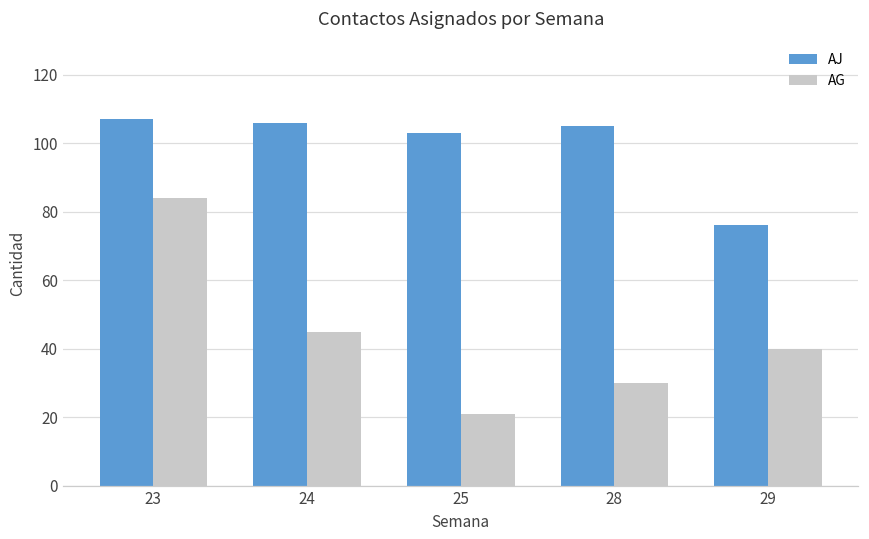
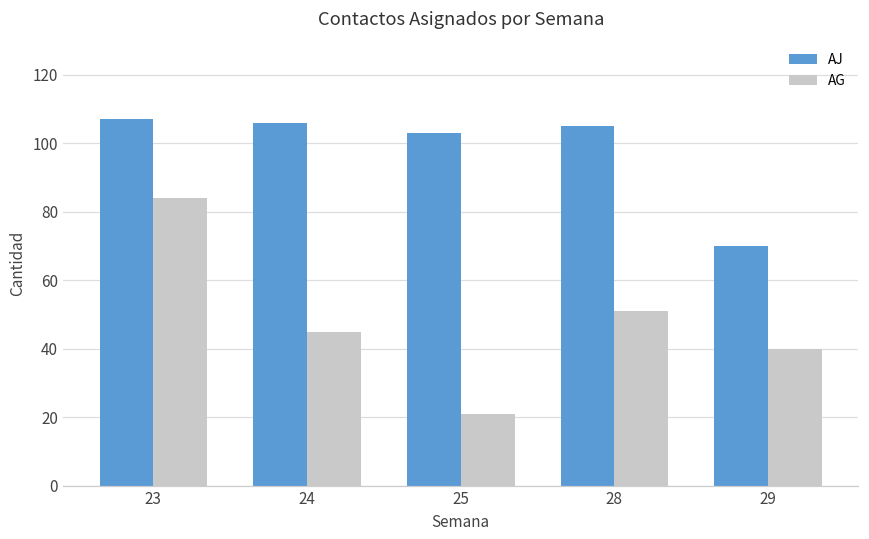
AG, 28: 30 -> 51
AJ, 29: 76 -> 70
